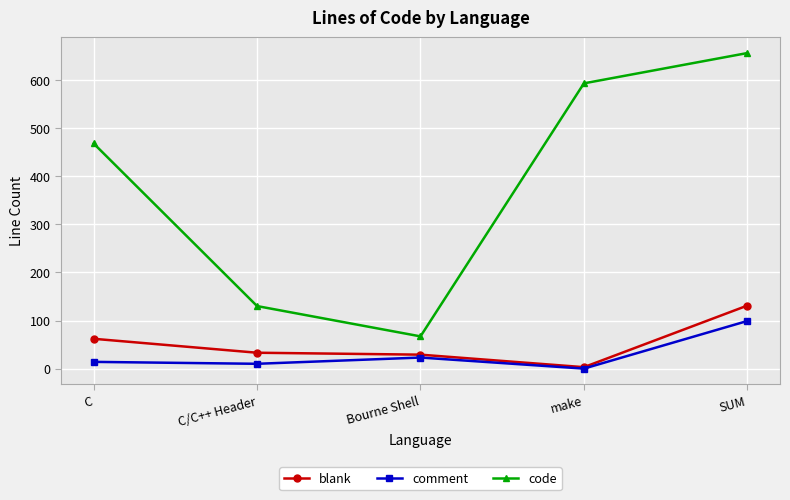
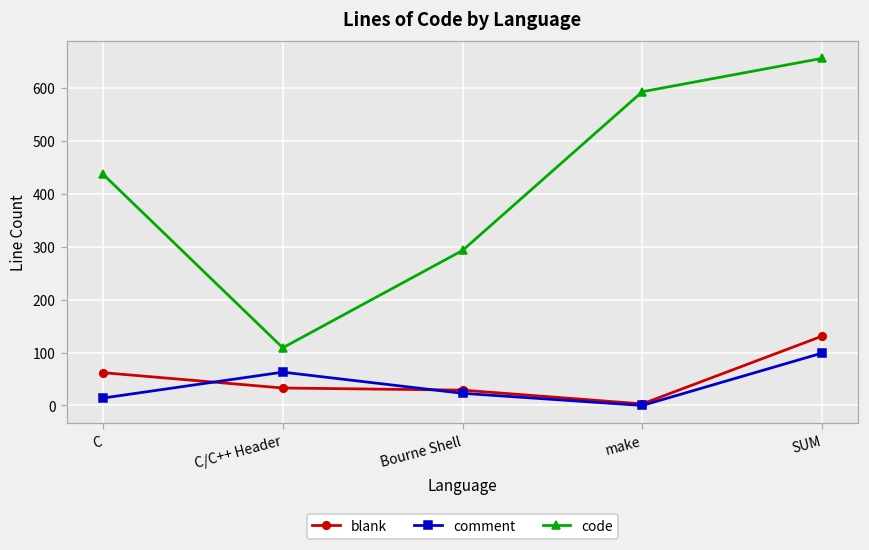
code, C: 470 -> 440
comment, C/C++ Header: 10 -> 60
code, C/C++ Header: 130 -> 110
code, Bourne Shell: 70 -> 290
